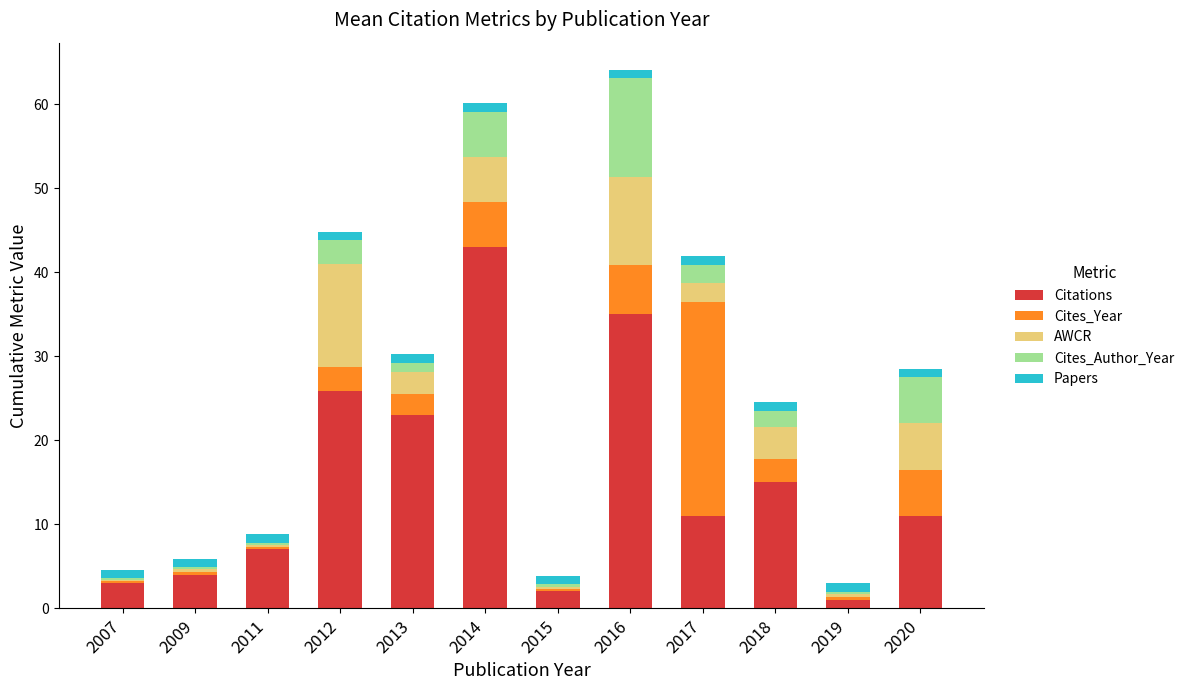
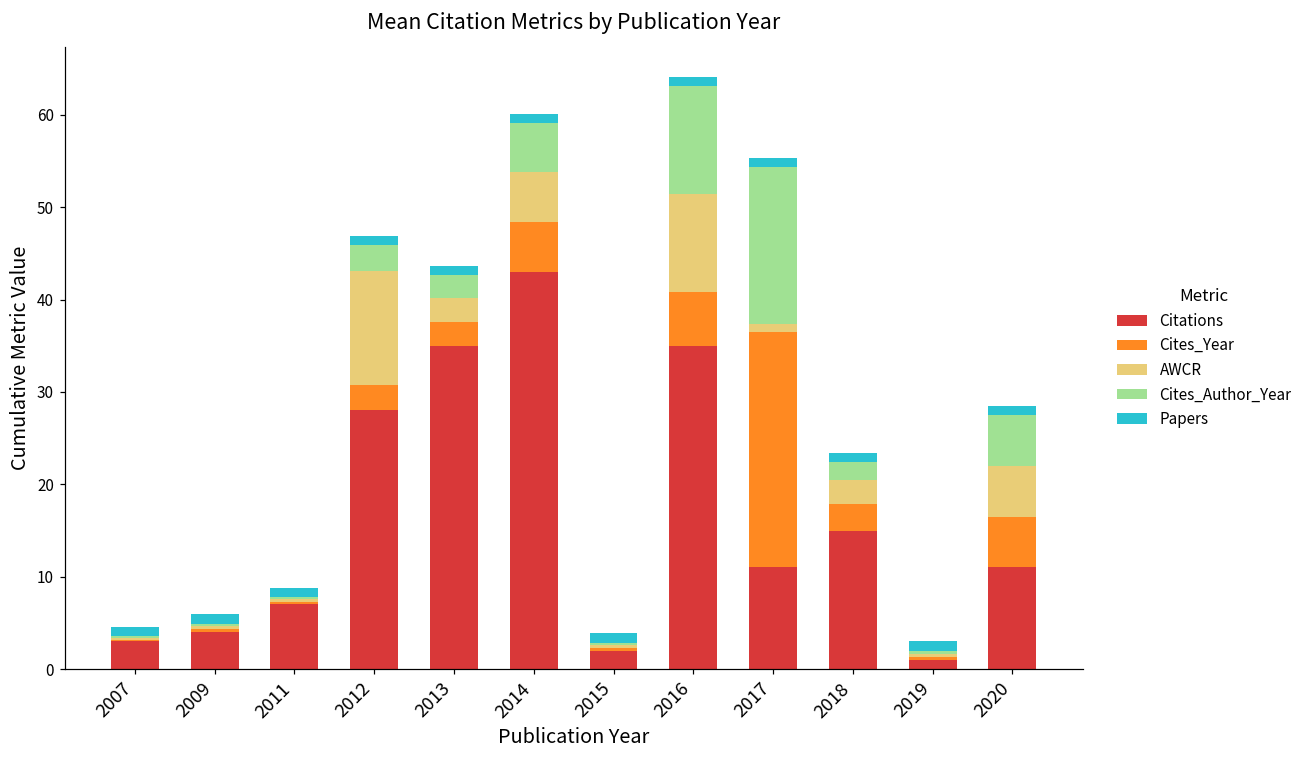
Citations, 2012: 26 -> 28
Citations, 2013: 23 -> 35
Cites_Author_Year, 2013: 1 -> 3
AWCR, 2017: 2 -> 1
Cites_Author_Year, 2017: 2 -> 17
AWCR, 2018: 4 -> 3
